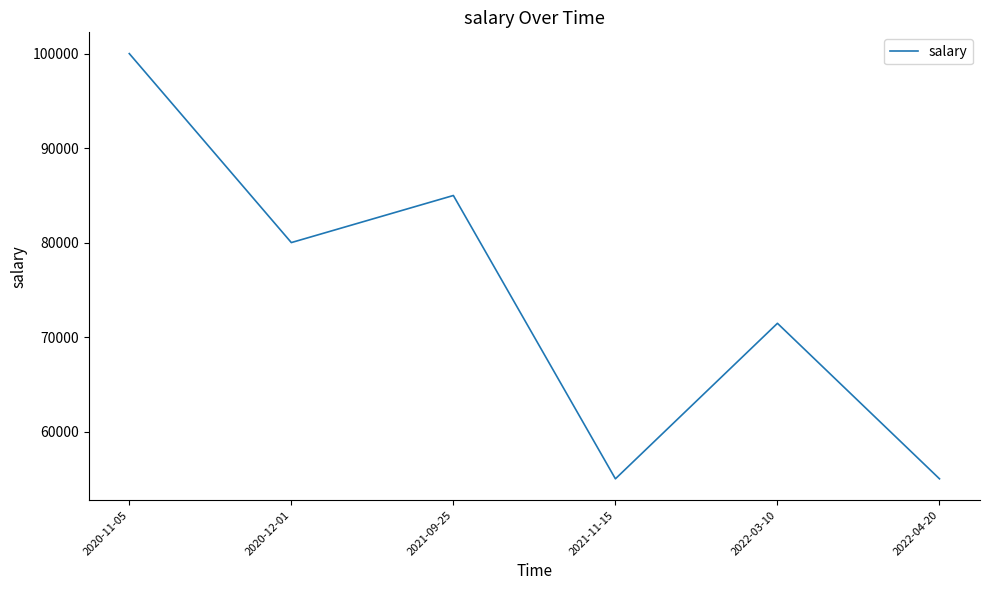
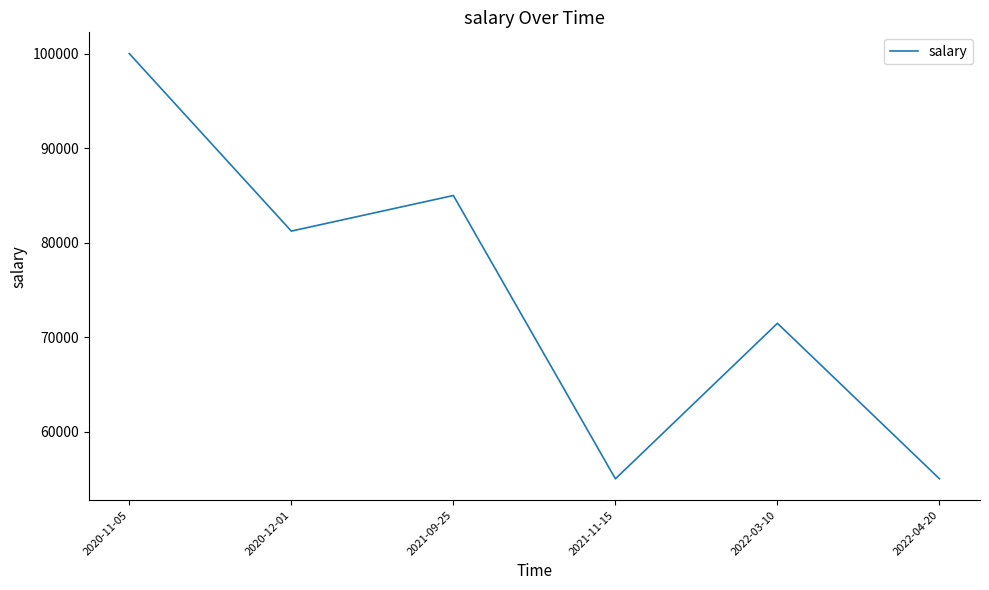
2020-12-01: 80000 -> 81000
